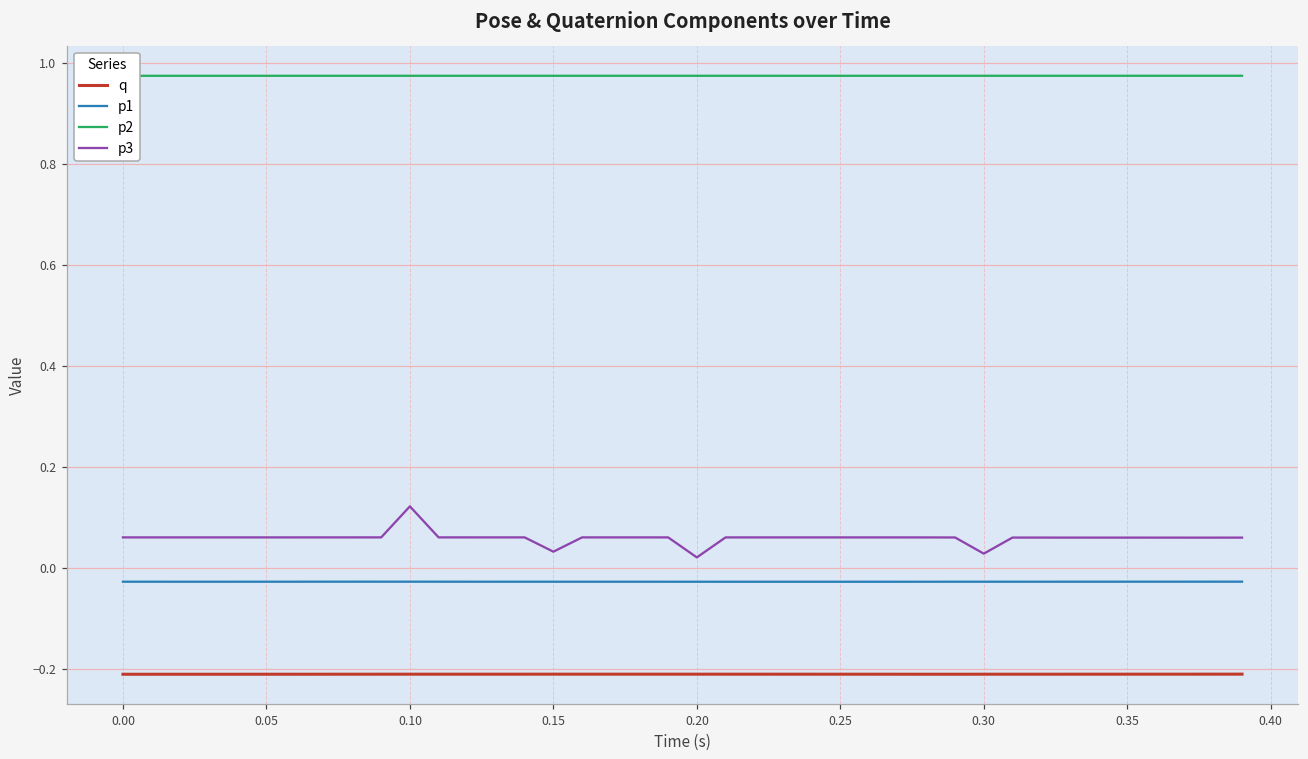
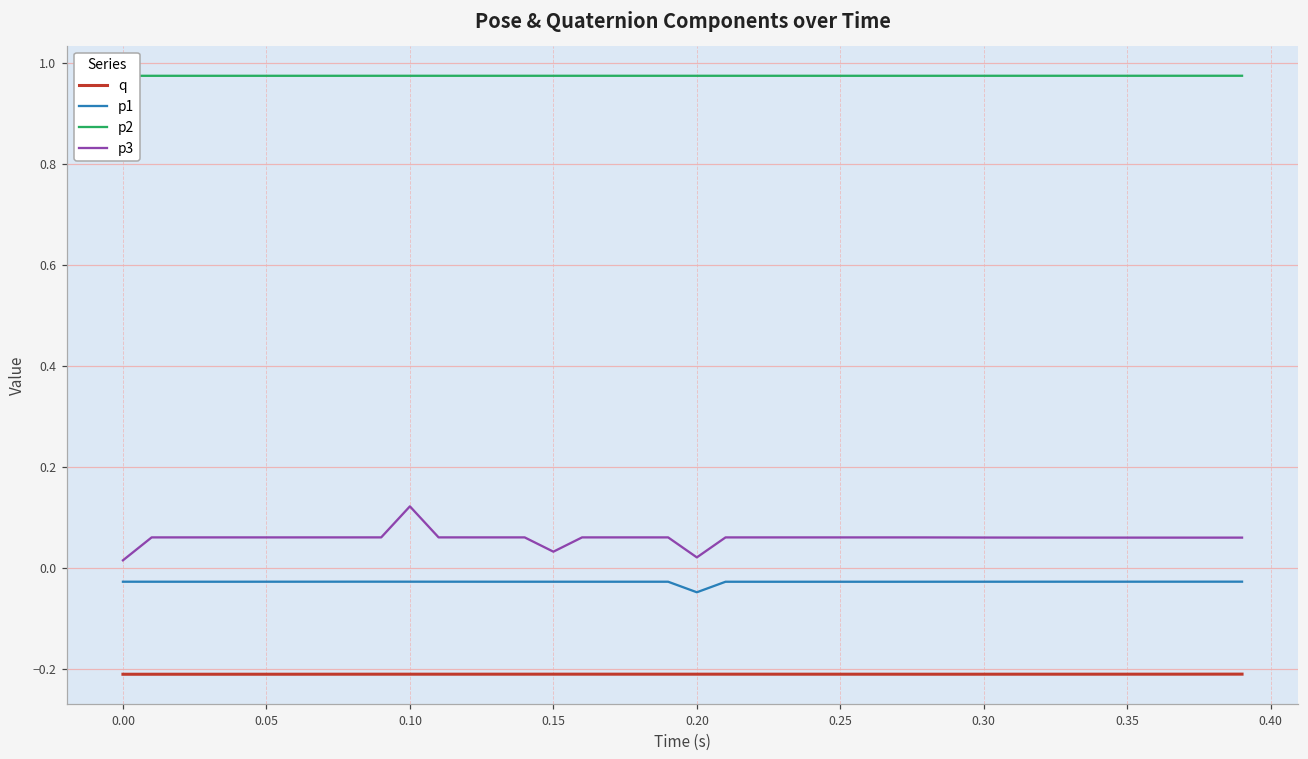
p3, 0.00: 0.06 -> 0.02
p1, 0.20: -0.03 -> -0.05
p3, 0.30: 0.03 -> 0.06
